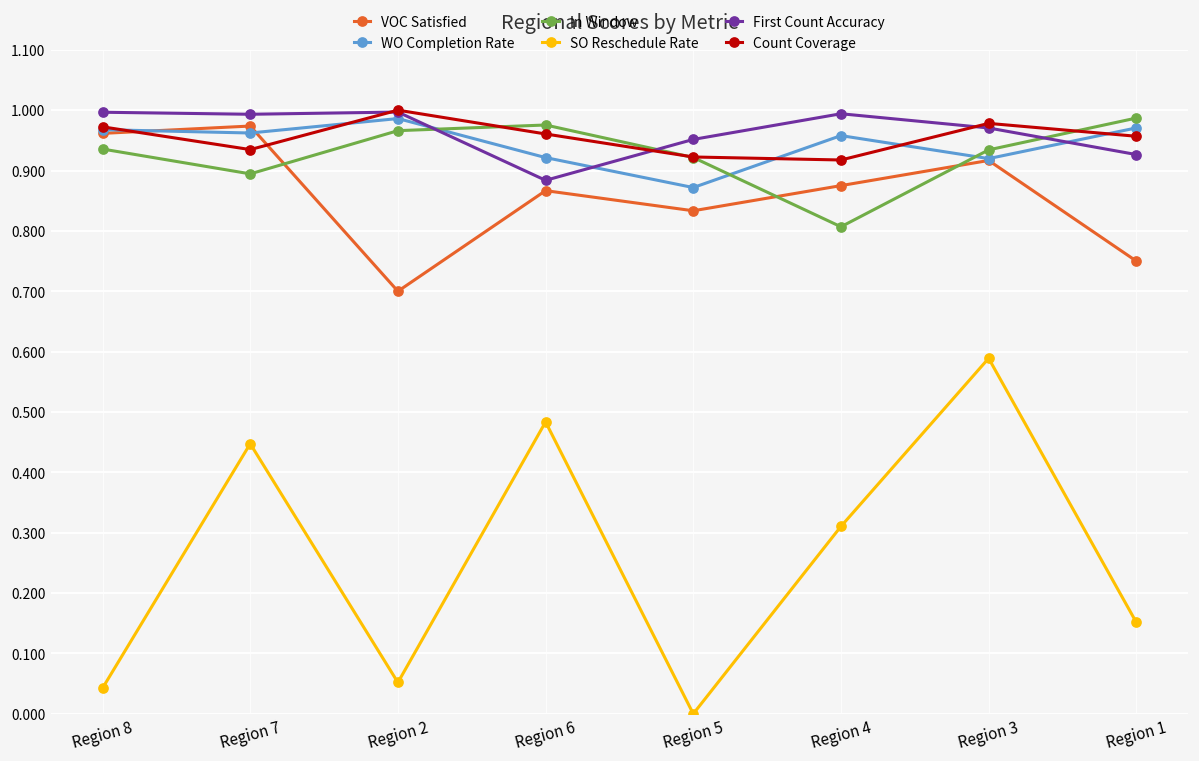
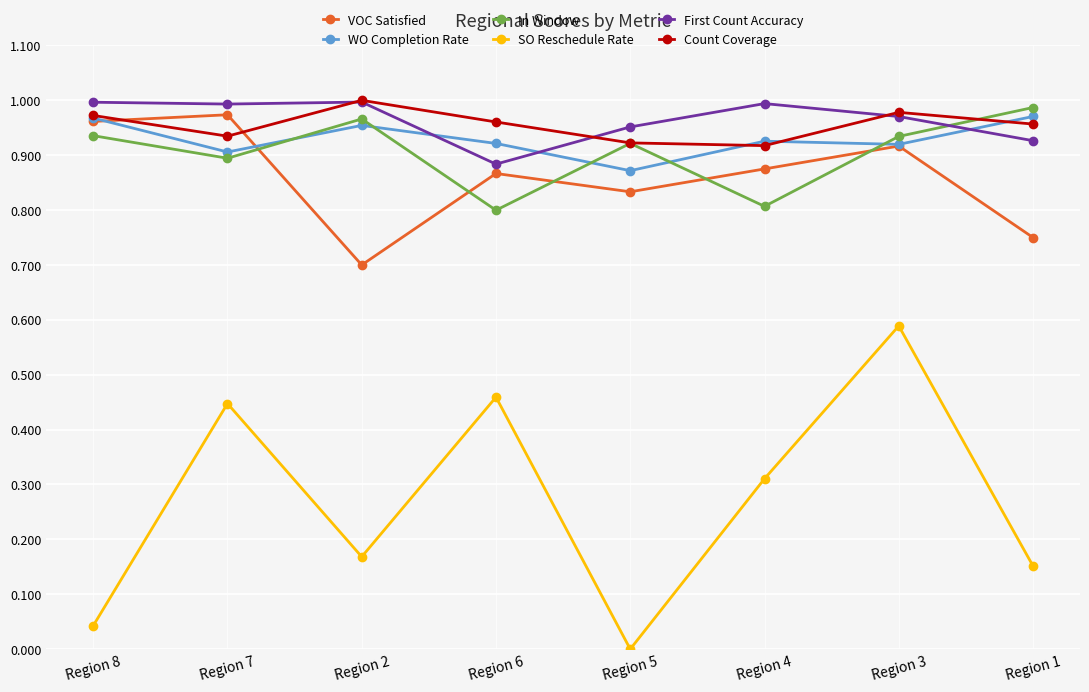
WO Completion Rate, Region 7: 0.96 -> 0.91
WO Completion Rate, Region 2: 0.99 -> 0.95
SO Reschedule Rate, Region 2: 0.05 -> 0.17
In Window, Region 6: 0.98 -> 0.80
SO Reschedule Rate, Region 6: 0.48 -> 0.46
WO Completion Rate, Region 4: 0.96 -> 0.93
